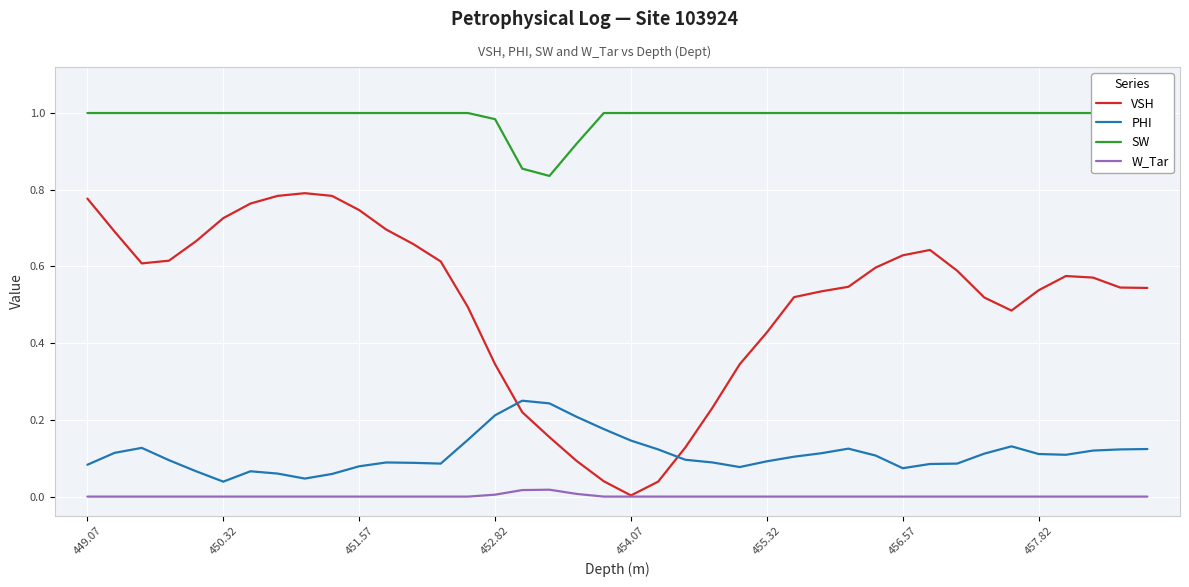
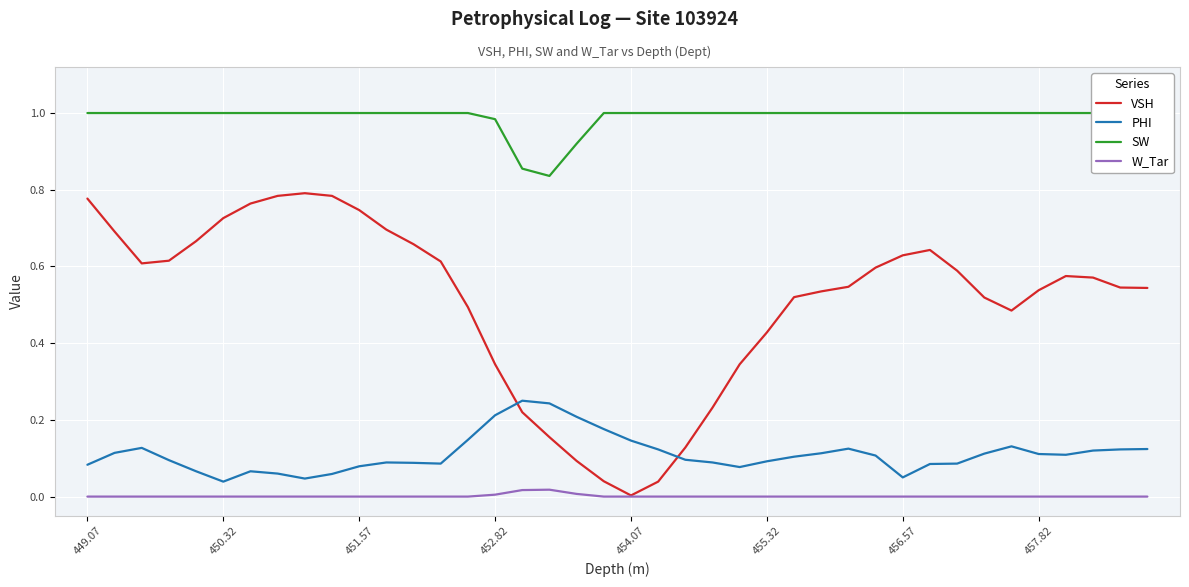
PHI, 456.57: 0.07 -> 0.05
